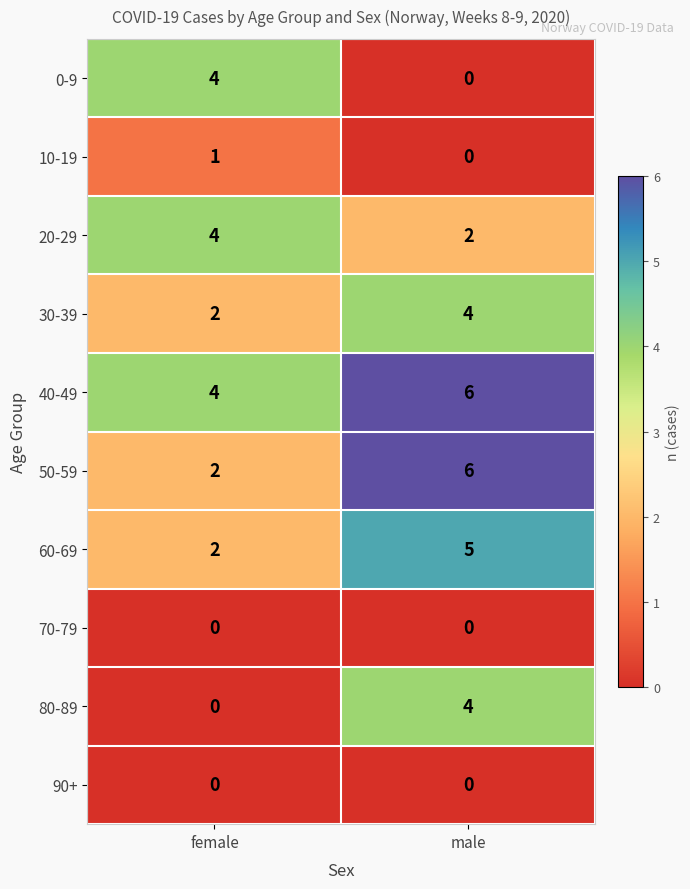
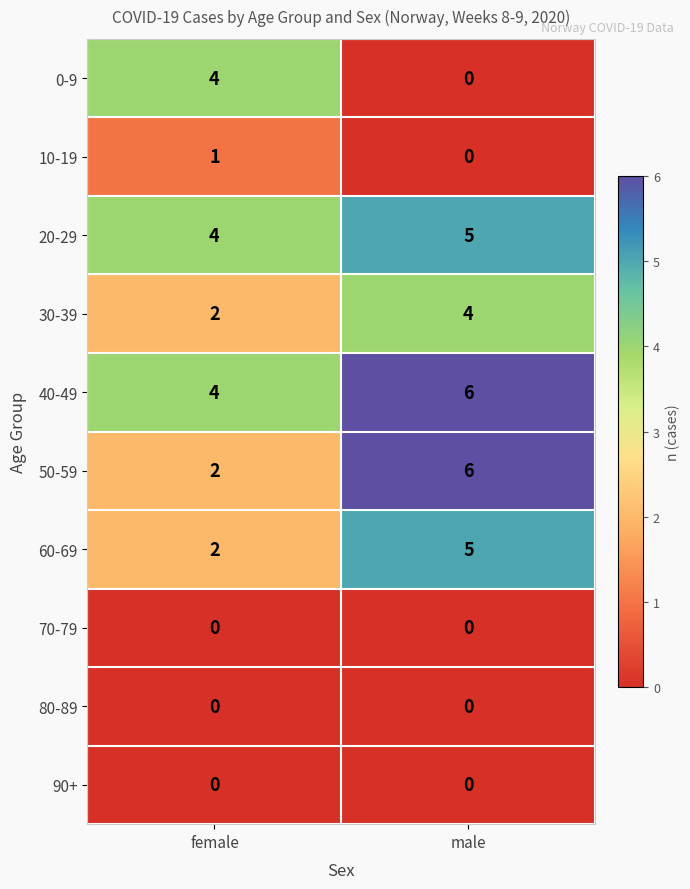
20-29, male: 2 -> 5
80-89, male: 4 -> 0
